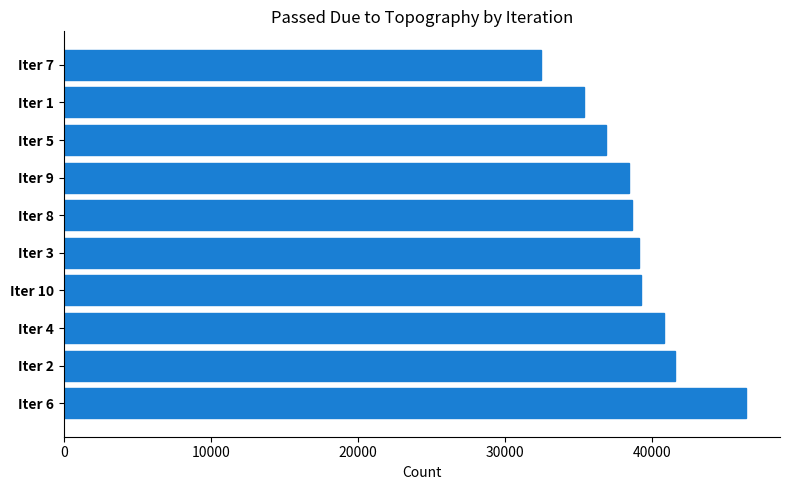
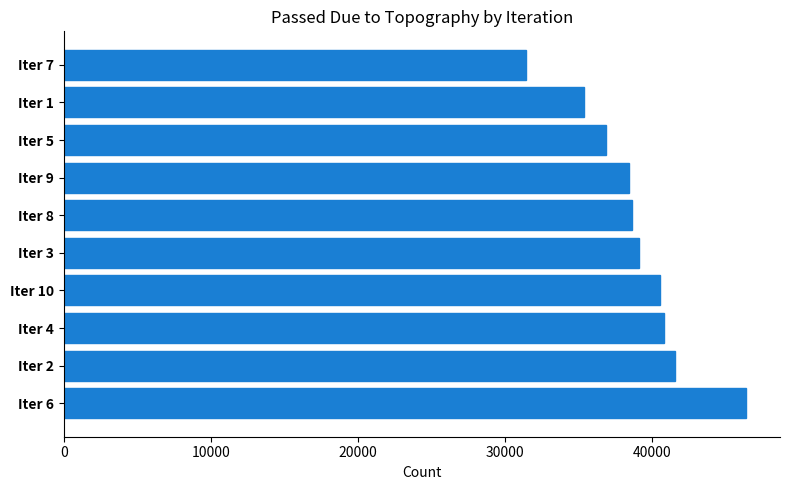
Iter 7: 32500 -> 31500
Iter 10: 39200 -> 40500
